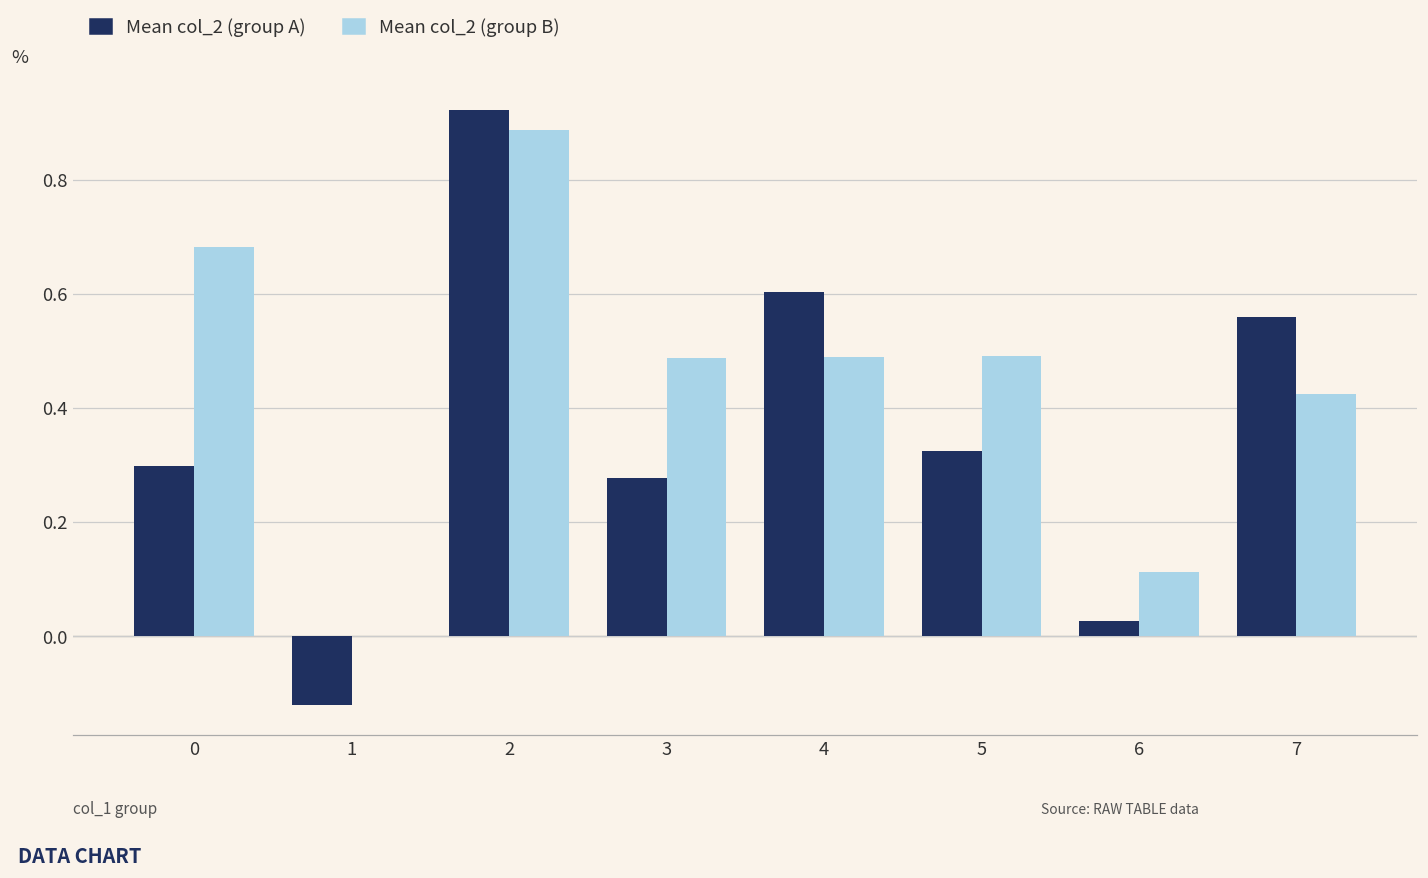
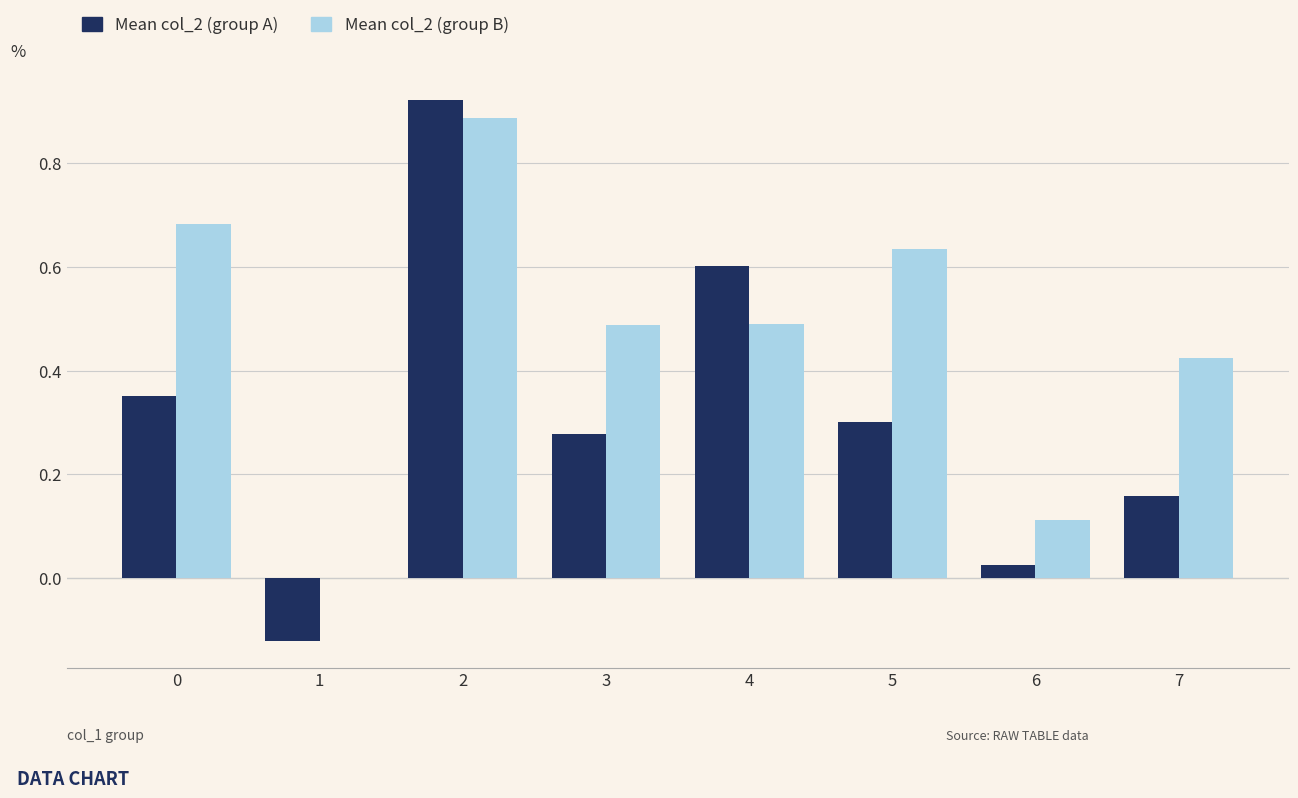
Mean col_2 (group A), 0: 0.30 -> 0.35
Mean col_2 (group A), 5: 0.32 -> 0.30
Mean col_2 (group B), 5: 0.49 -> 0.64
Mean col_2 (group A), 7: 0.56 -> 0.16
